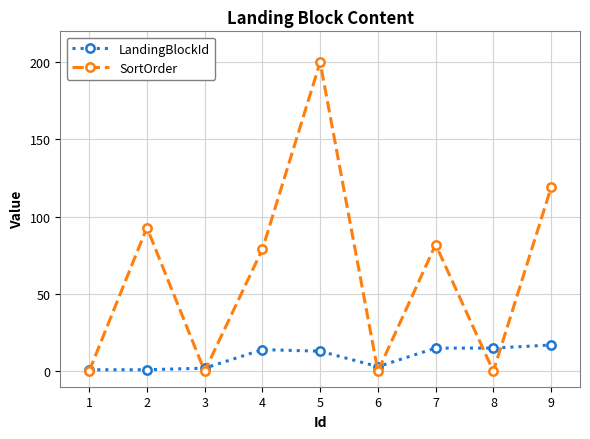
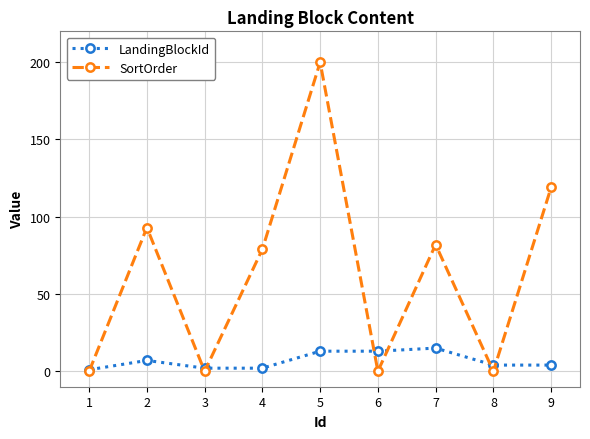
LandingBlockId, 2: 1 -> 7
LandingBlockId, 4: 14 -> 2
LandingBlockId, 6: 3 -> 13
LandingBlockId, 8: 15 -> 4
LandingBlockId, 9: 17 -> 4
